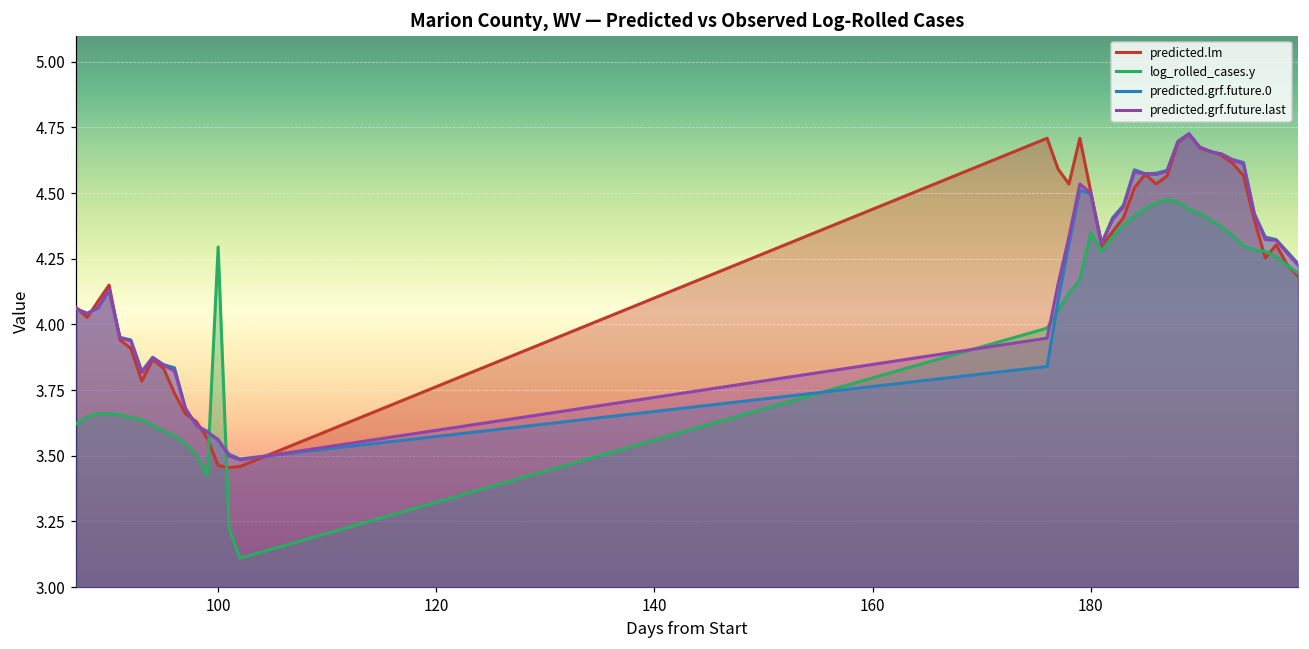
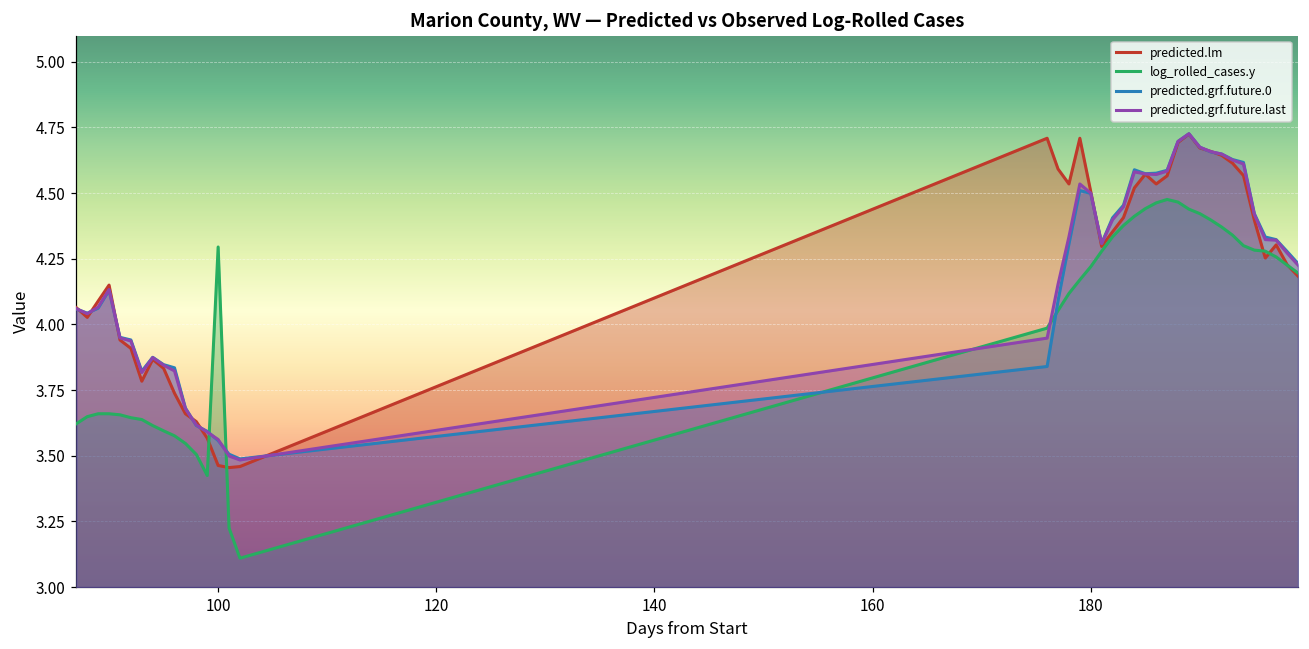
log_rolled_cases.y, 180: 4.35 -> 4.22
